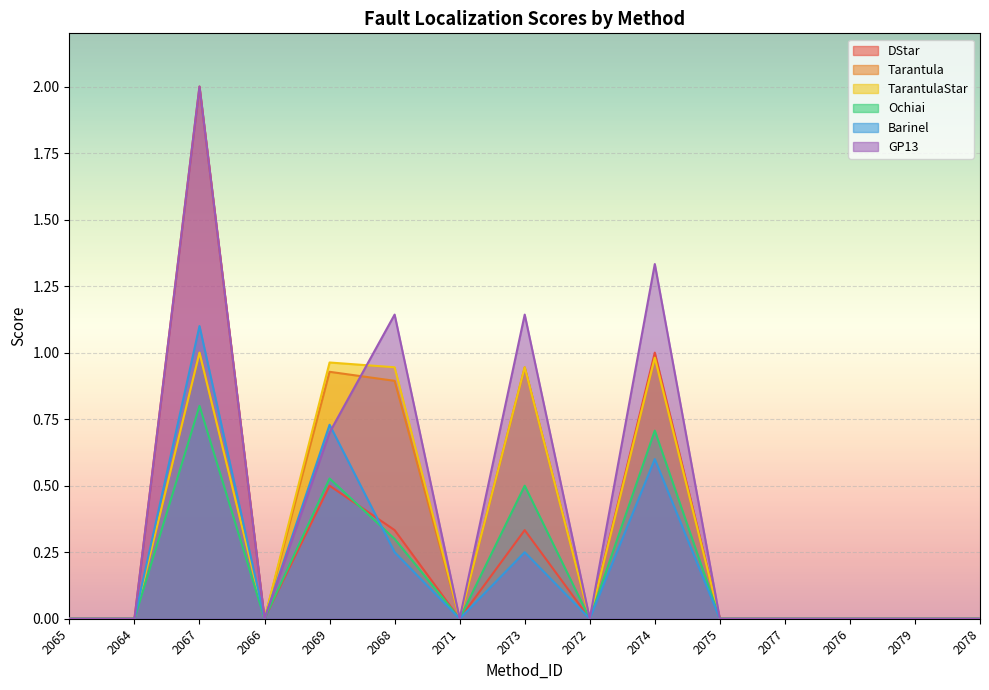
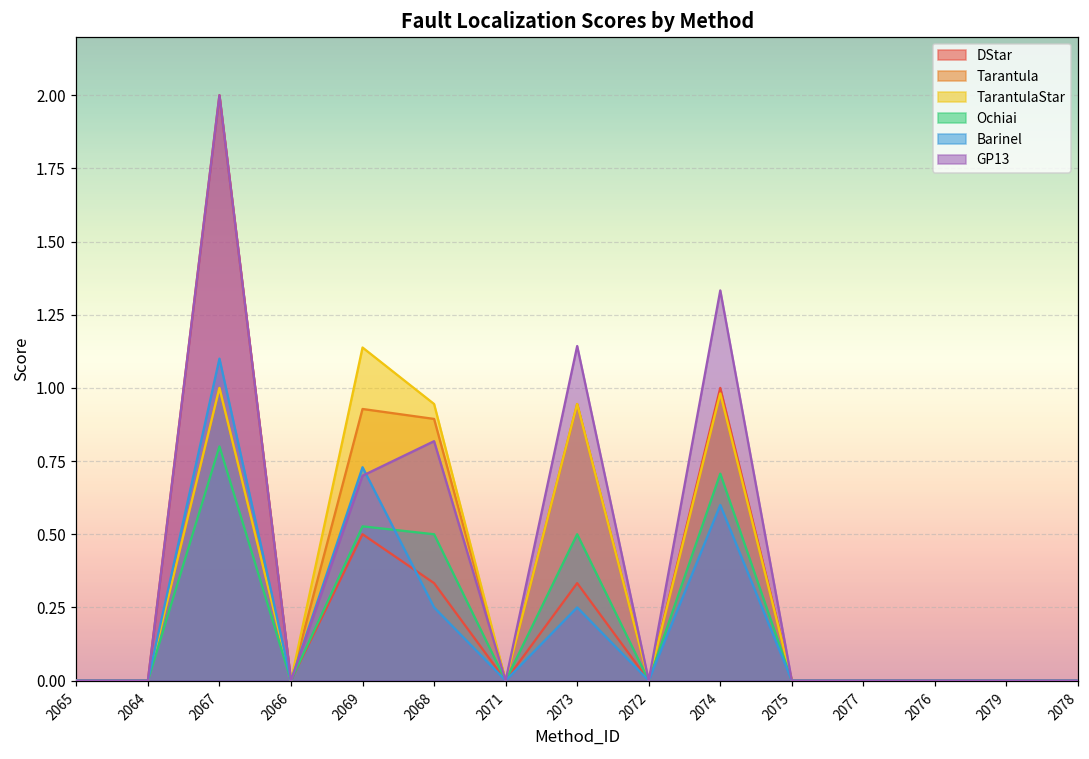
TarantulaStar, 2069: 0.96 -> 1.14
Ochiai, 2068: 0.3 -> 0.5
GP13, 2068: 1.14 -> 0.82
